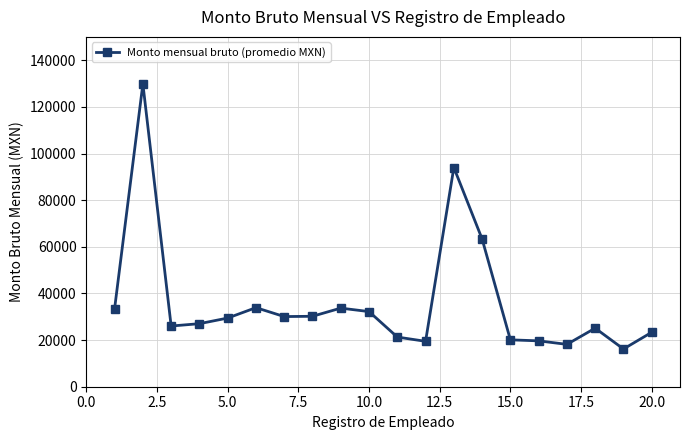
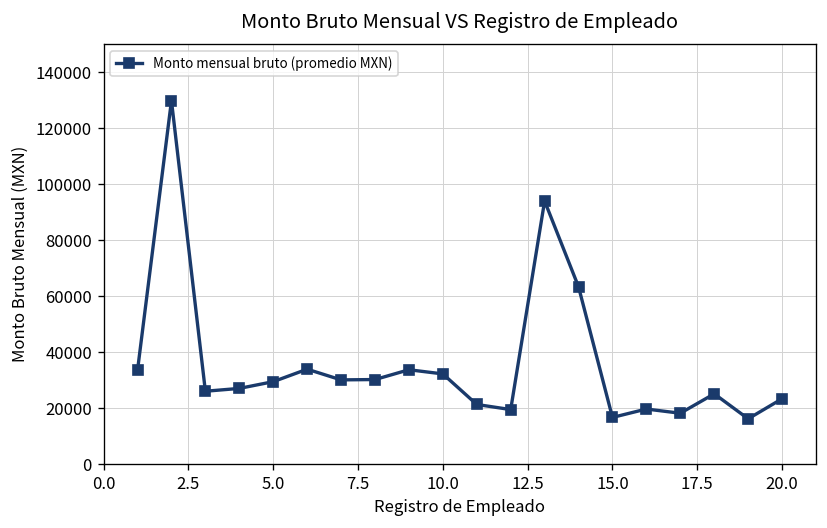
15.0: 20000 -> 17000
